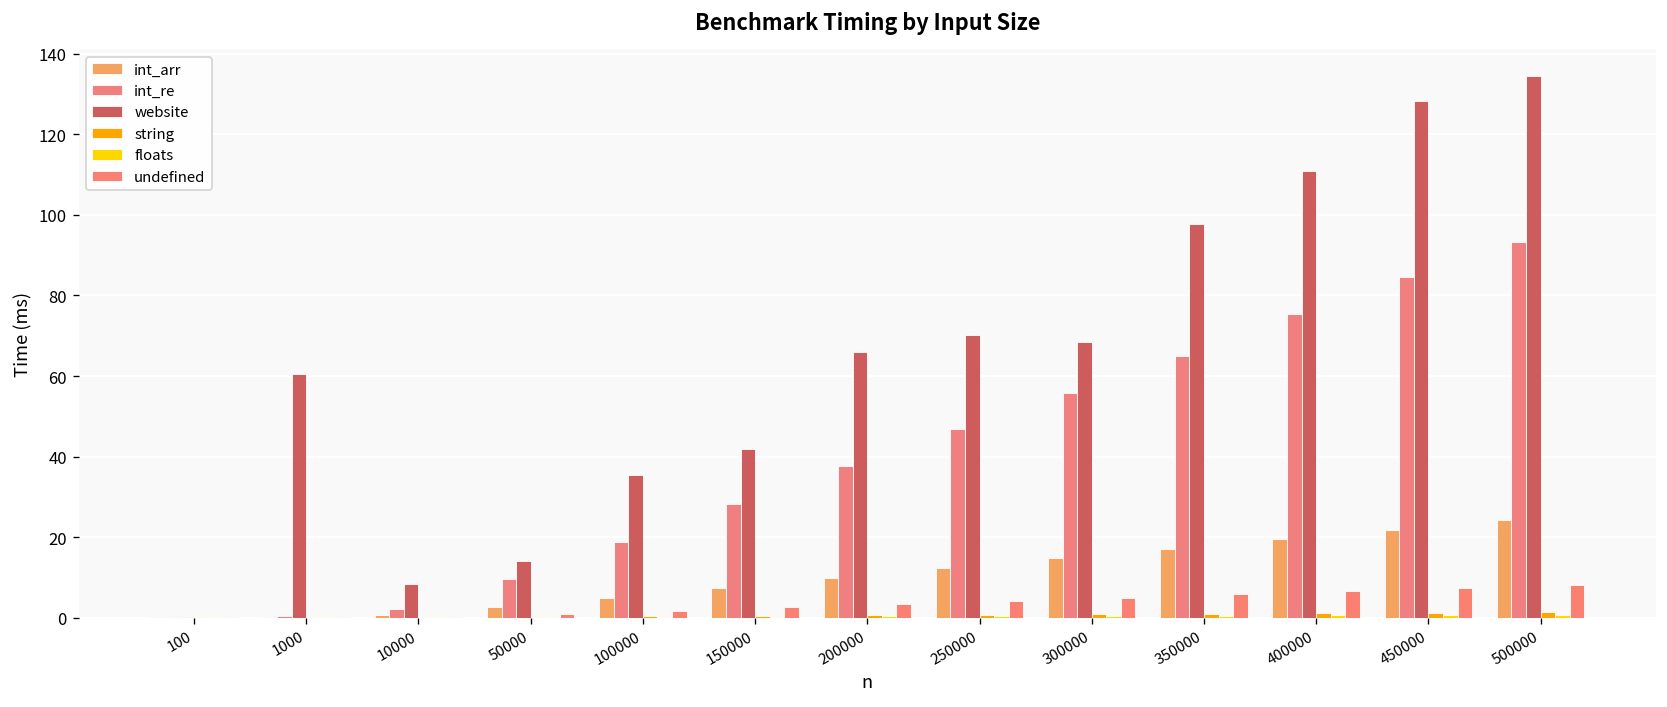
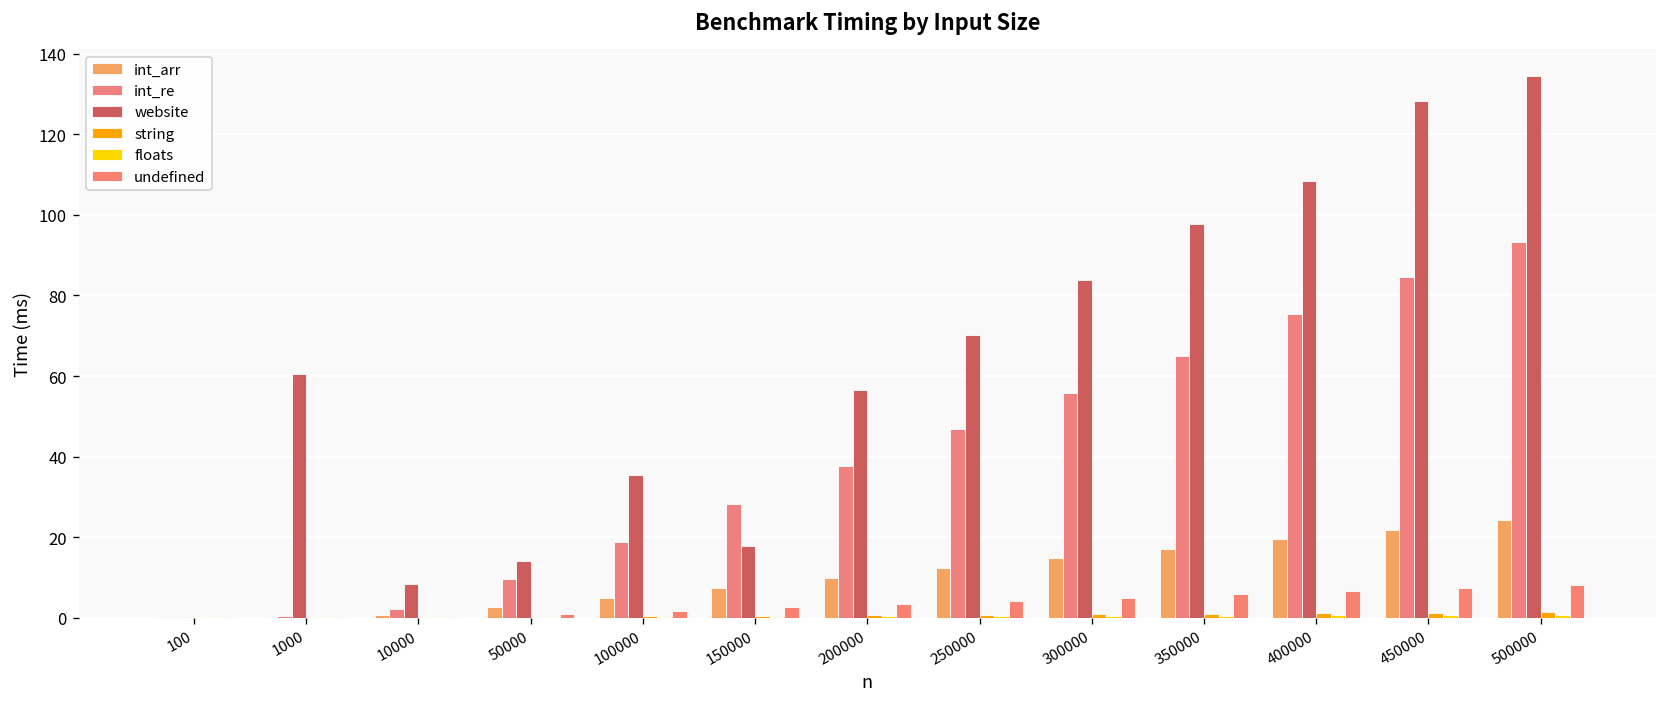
website, 150000: 42 -> 18
website, 200000: 66 -> 56
website, 300000: 68 -> 84
website, 400000: 111 -> 108
